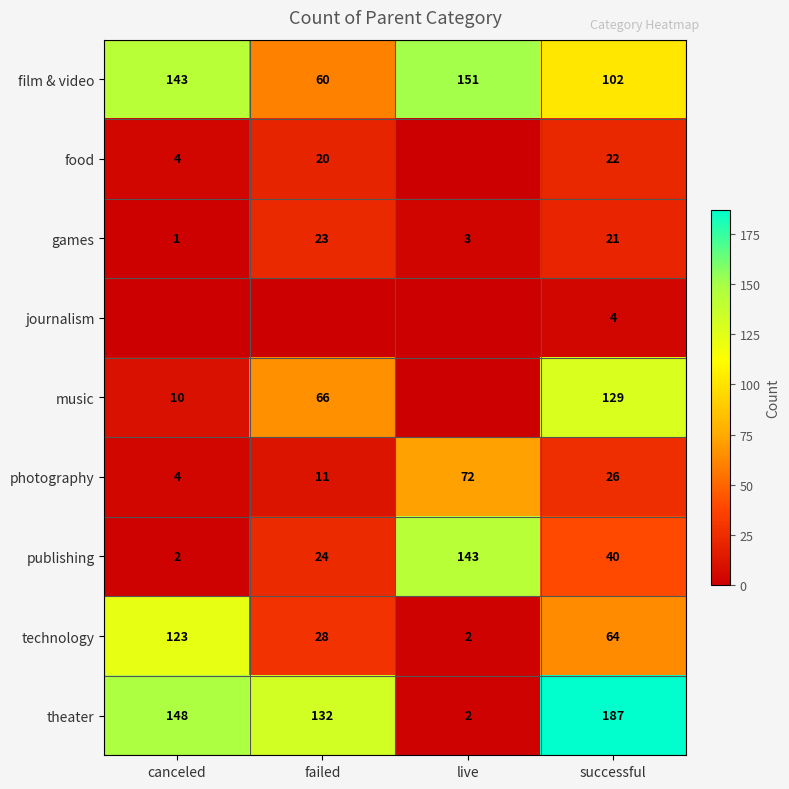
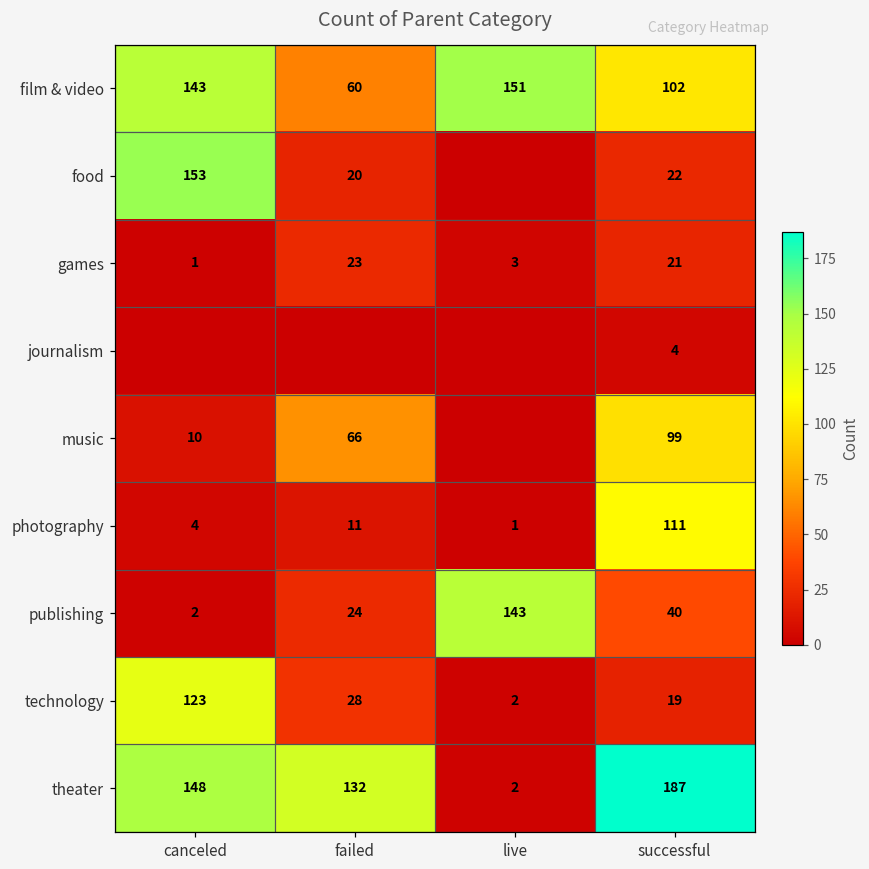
food, canceled: 4 -> 153
music, successful: 129 -> 99
photography, live: 72 -> 1
photography, successful: 26 -> 111
technology, successful: 64 -> 19
